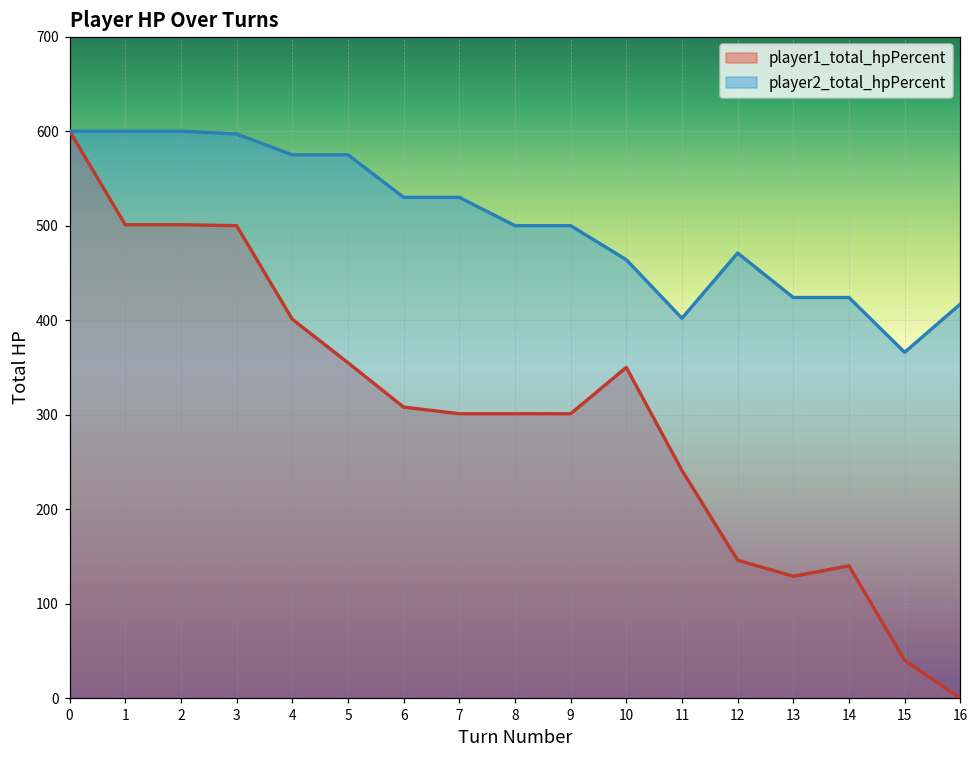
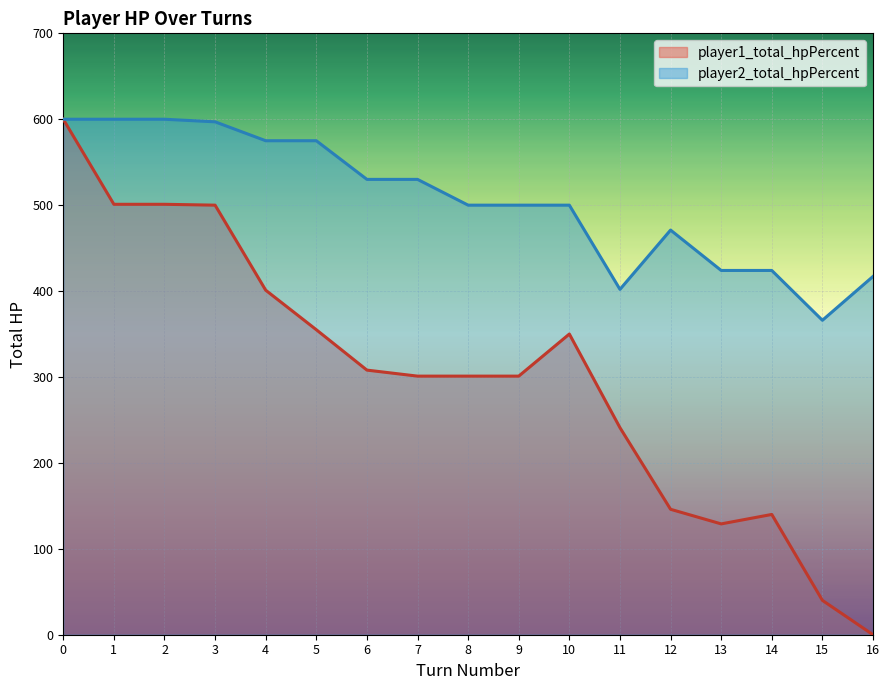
player2_total_hpPercent, 10: 460 -> 500
